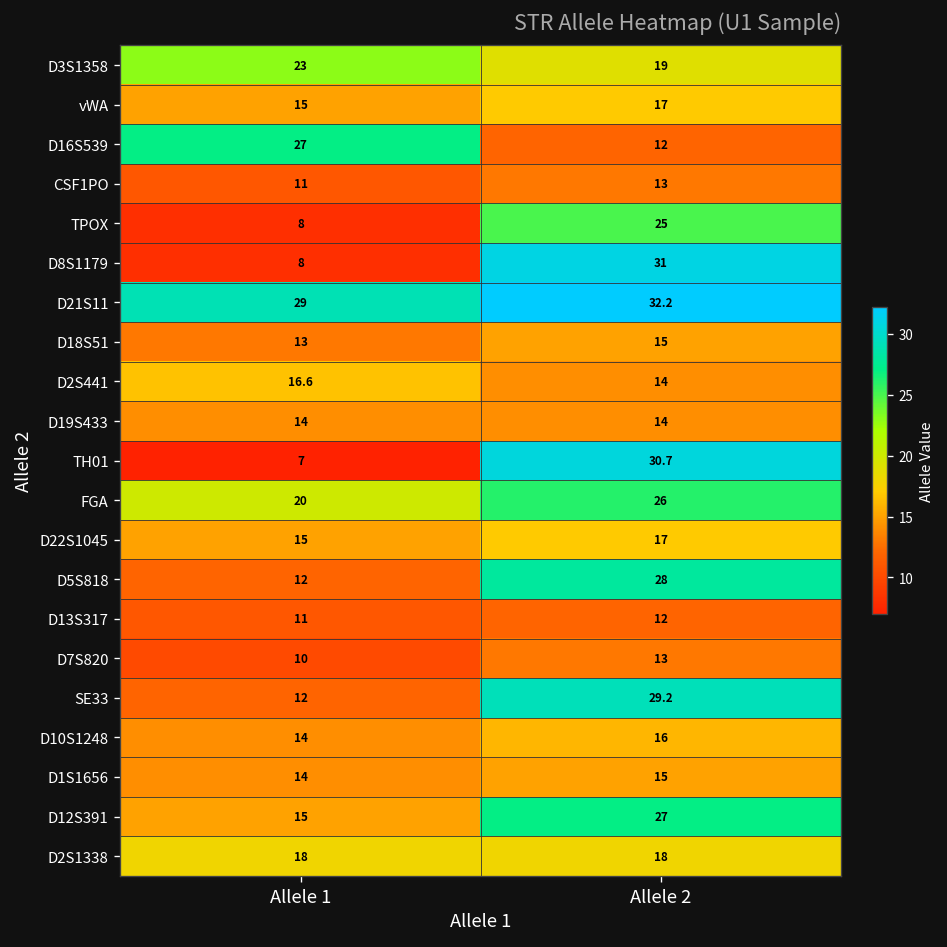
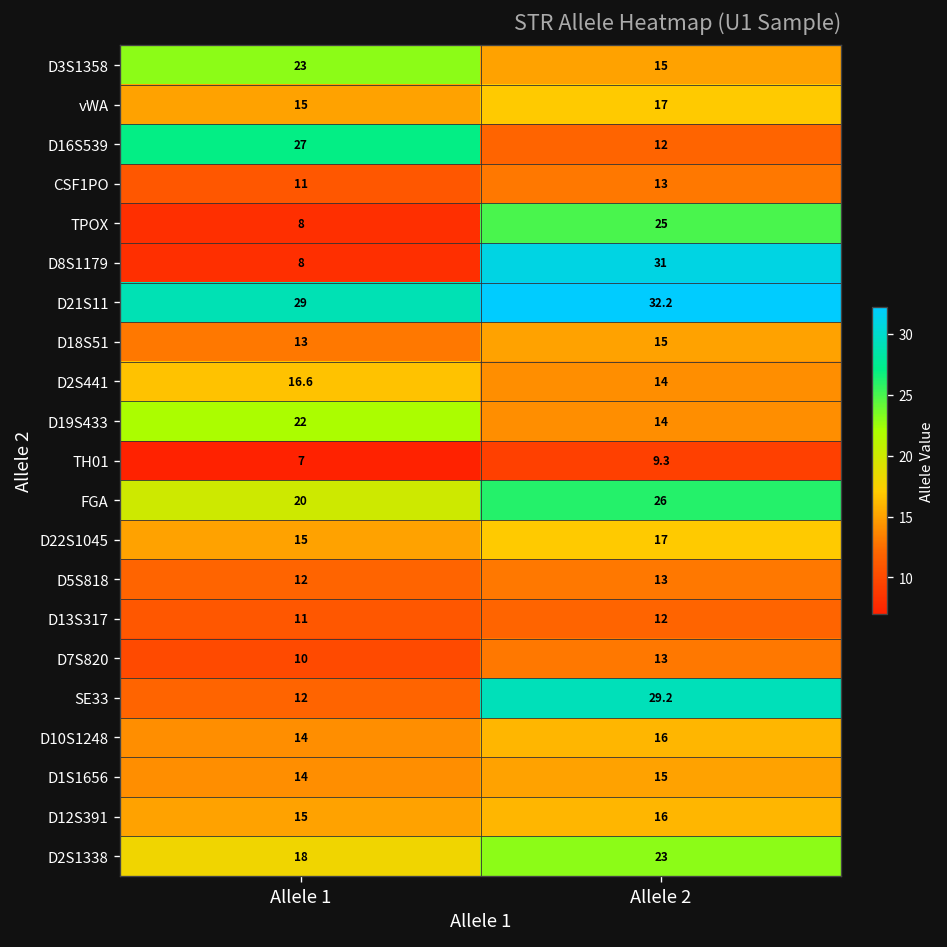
D3S1358, Allele 2: 19 -> 15
D19S433, Allele 1: 14 -> 22
TH01, Allele 2: 30.7 -> 9.3
D5S818, Allele 2: 28 -> 13
D12S391, Allele 2: 27 -> 16
D2S1338, Allele 2: 18 -> 23
